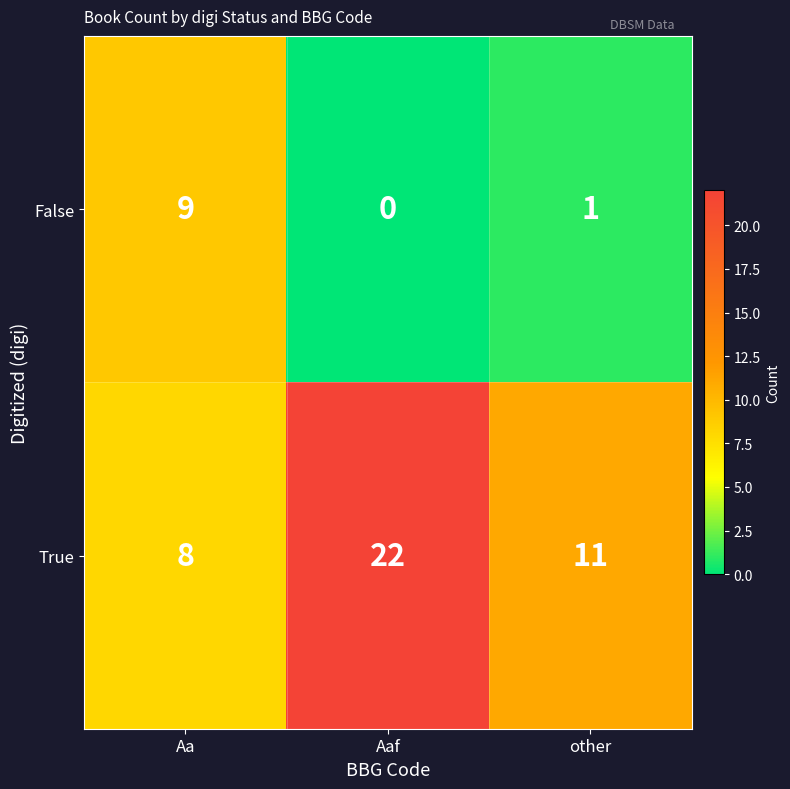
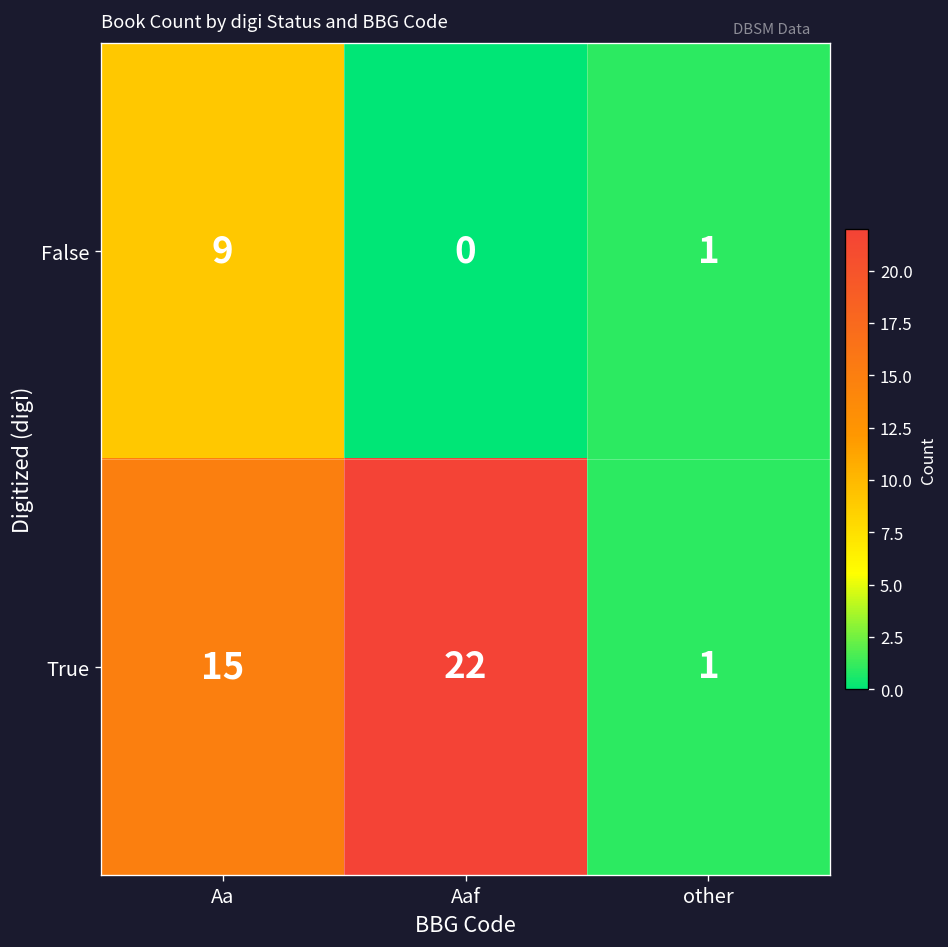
True, Aa: 8 -> 15
True, other: 11 -> 1
